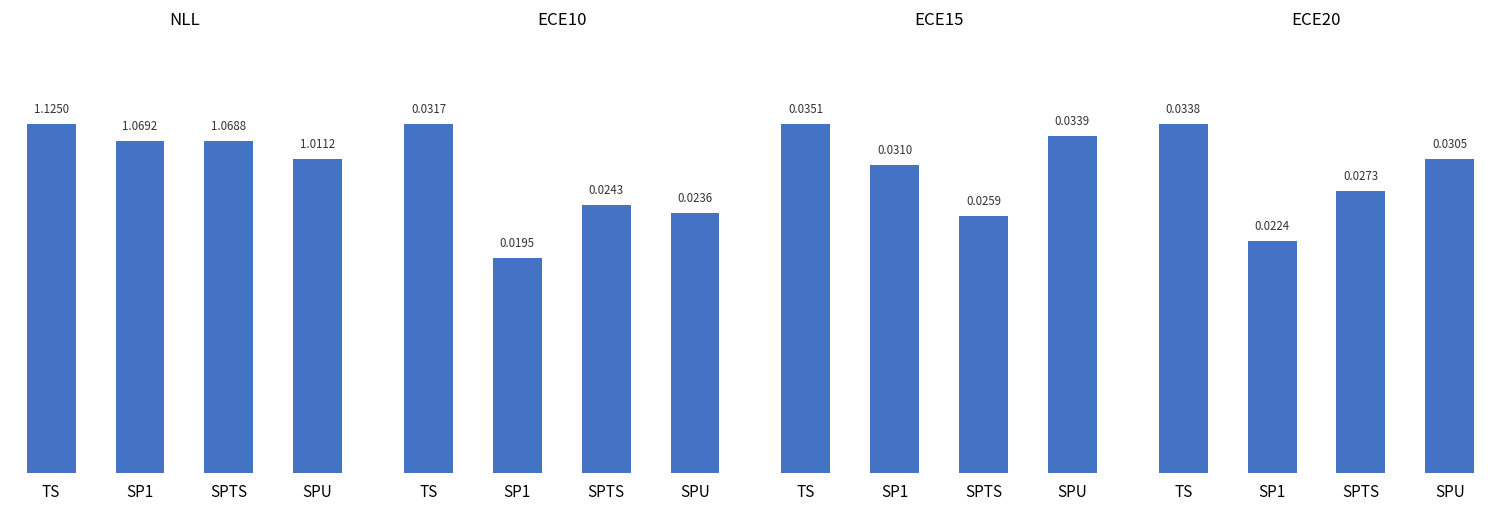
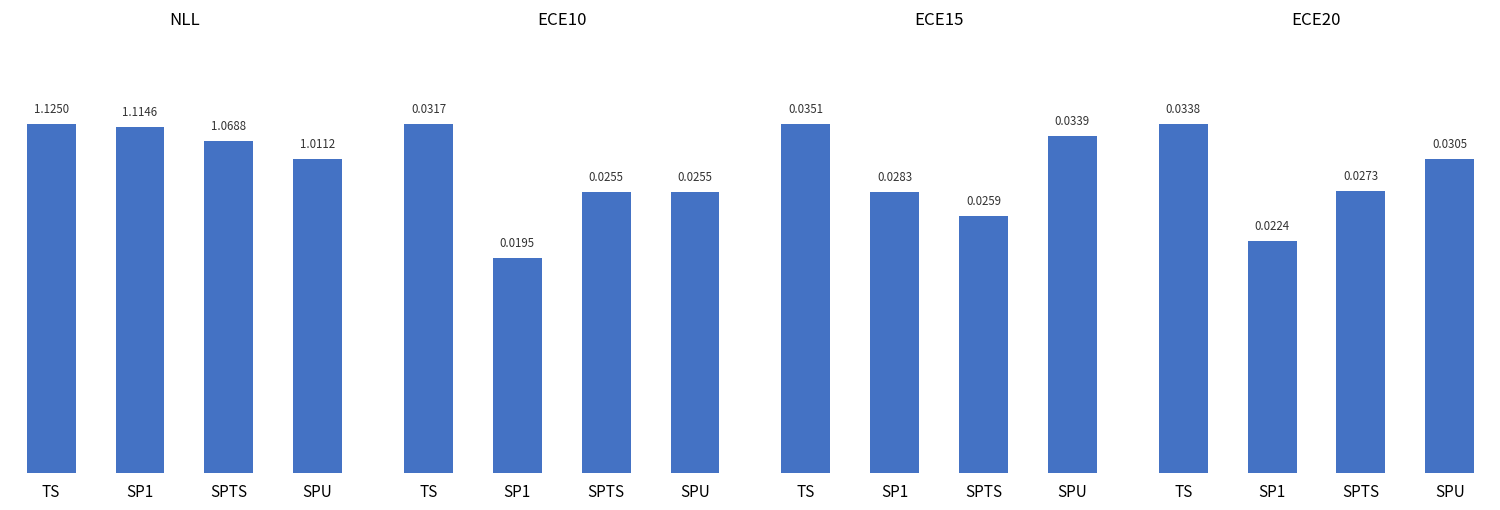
NLL, SP1: 1.0692 -> 1.1146
ECE10, SPTS: 0.0243 -> 0.0255
ECE10, SPU: 0.0236 -> 0.0255
ECE15, SP1: 0.0310 -> 0.0283
